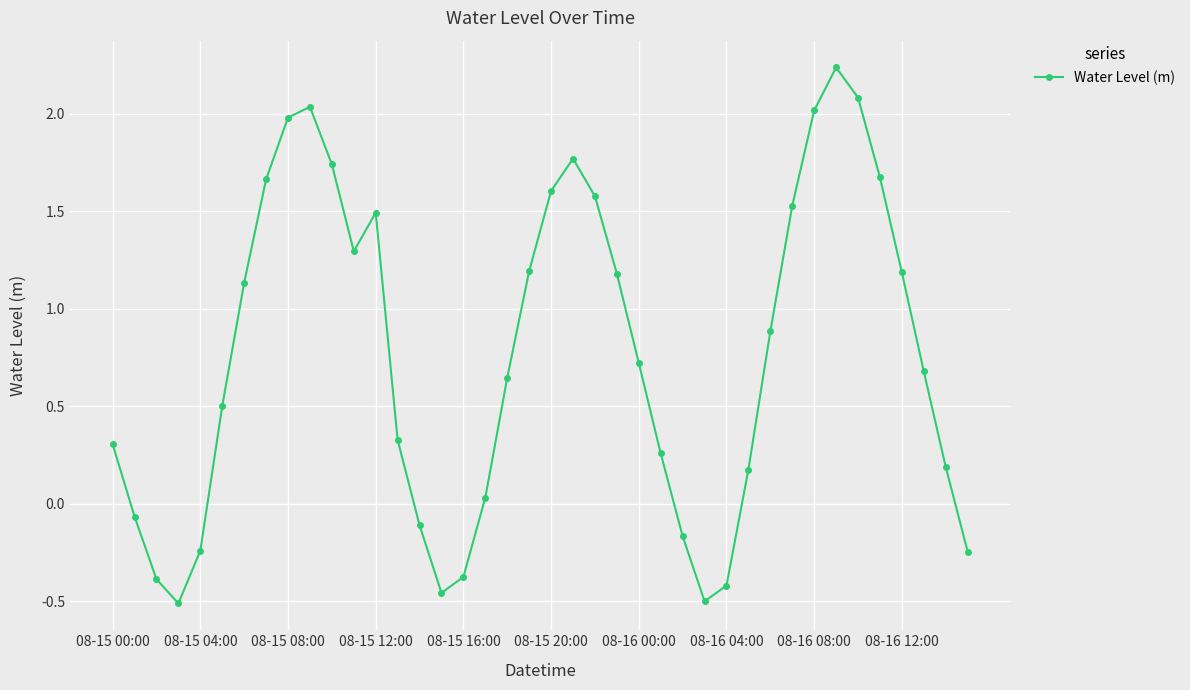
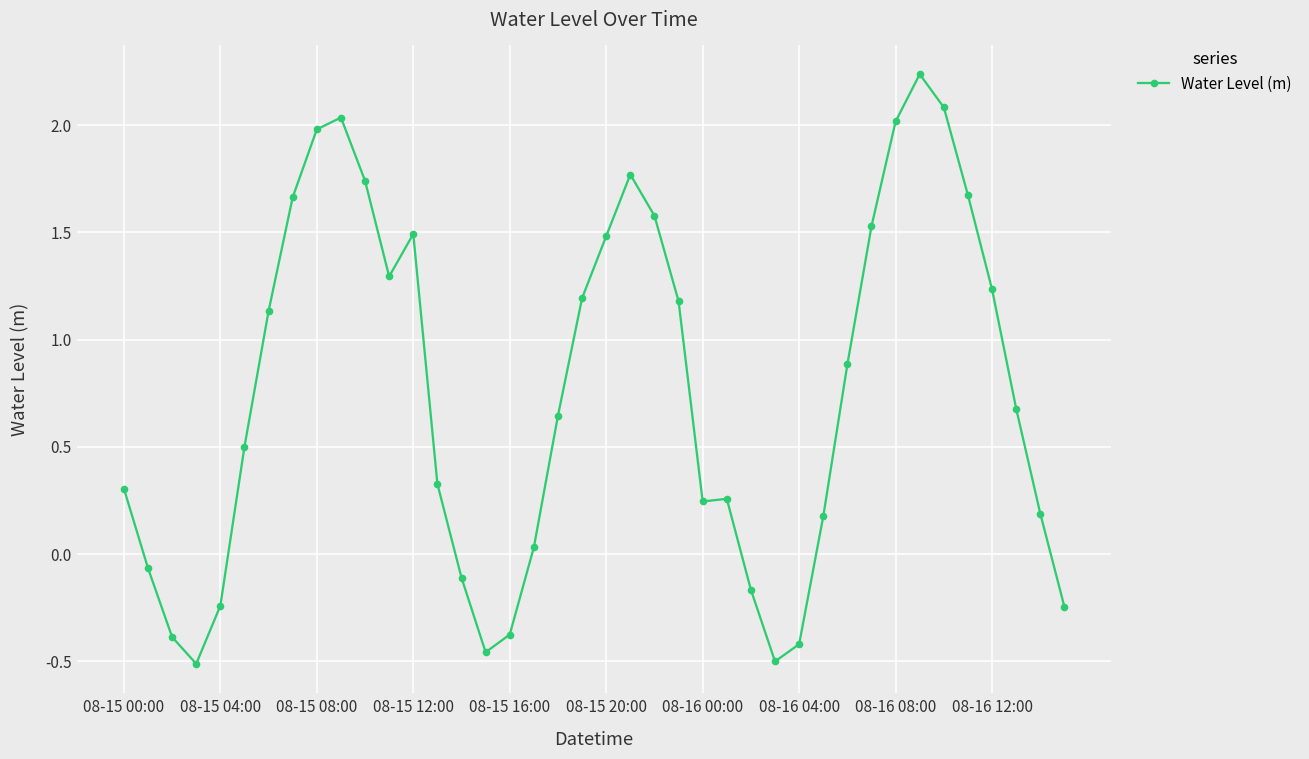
08-15 20:00: 1.60 -> 1.48
08-16 00:00: 0.72 -> 0.25
08-16 12:00: 1.19 -> 1.23
